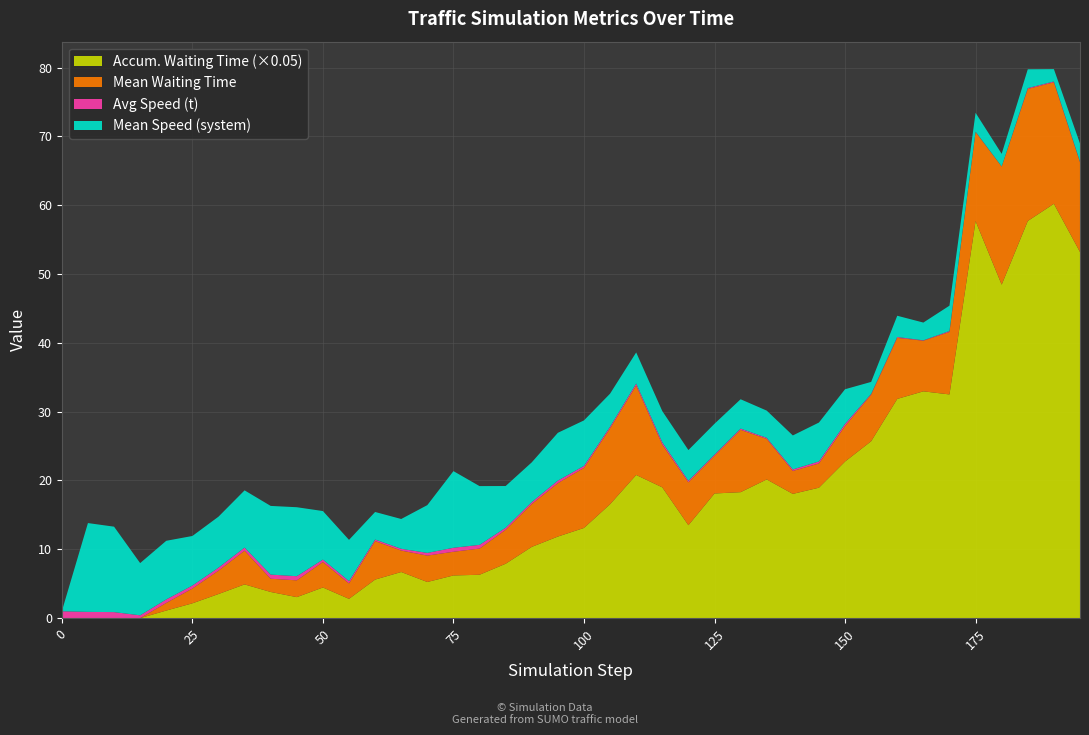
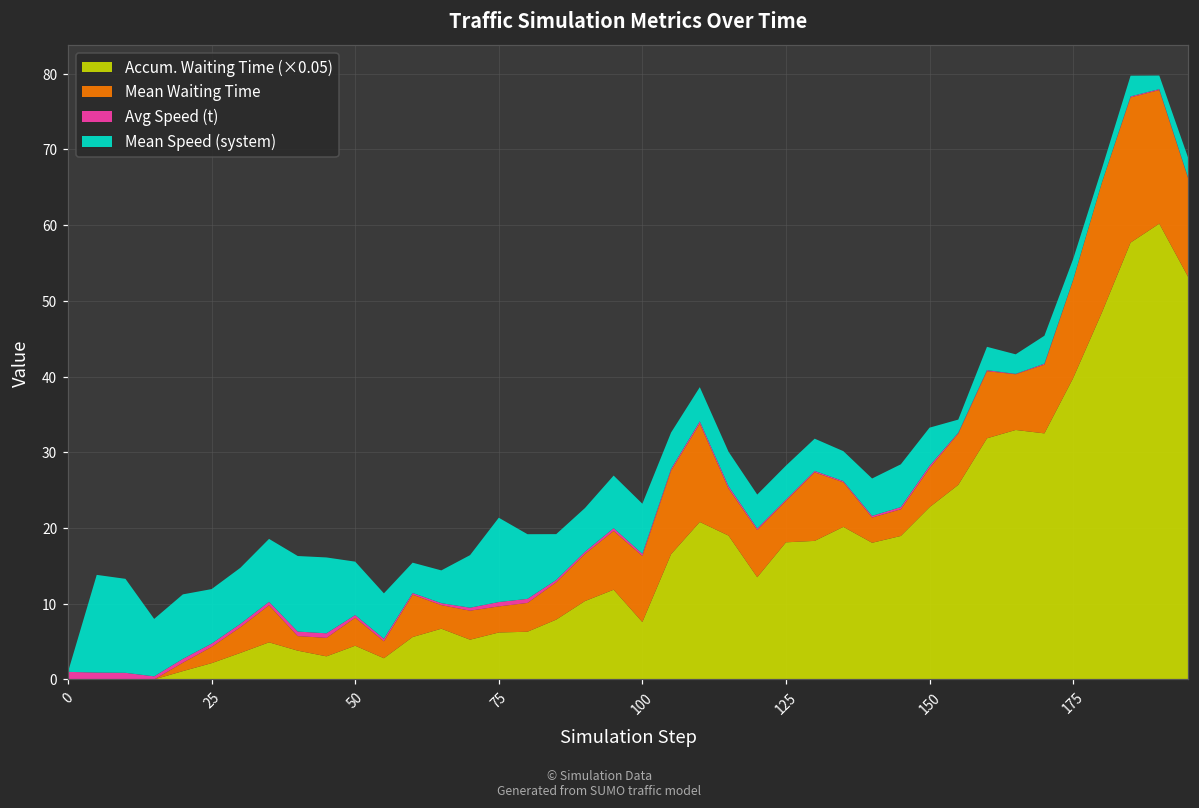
Accum. Waiting Time (×0.05), 100: 13 -> 8
Accum. Waiting Time (×0.05), 175: 58 -> 40
